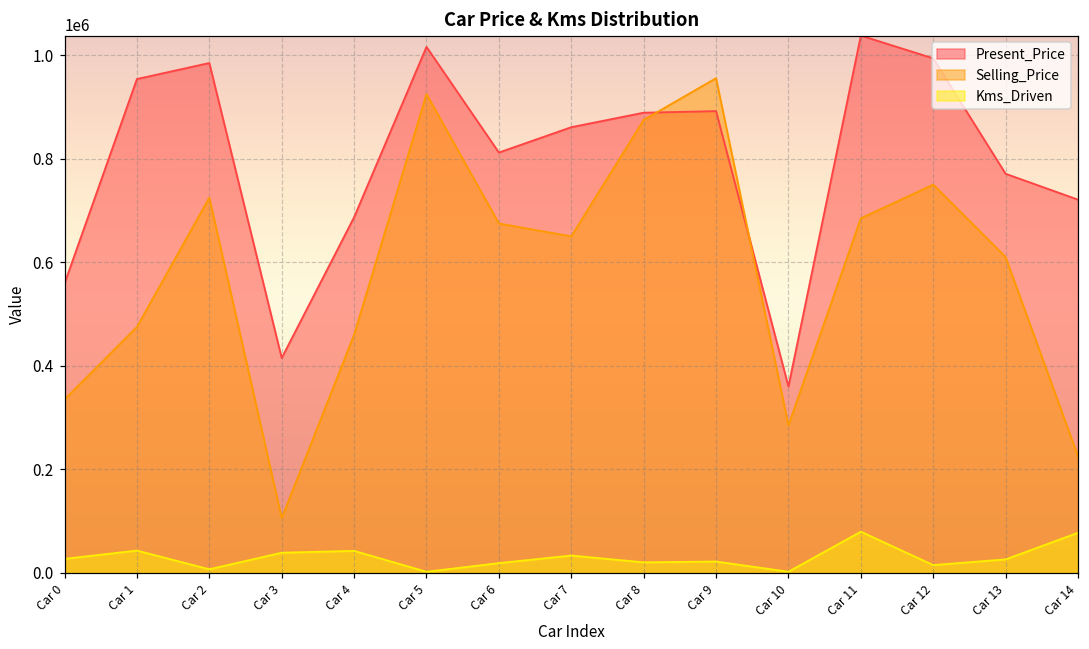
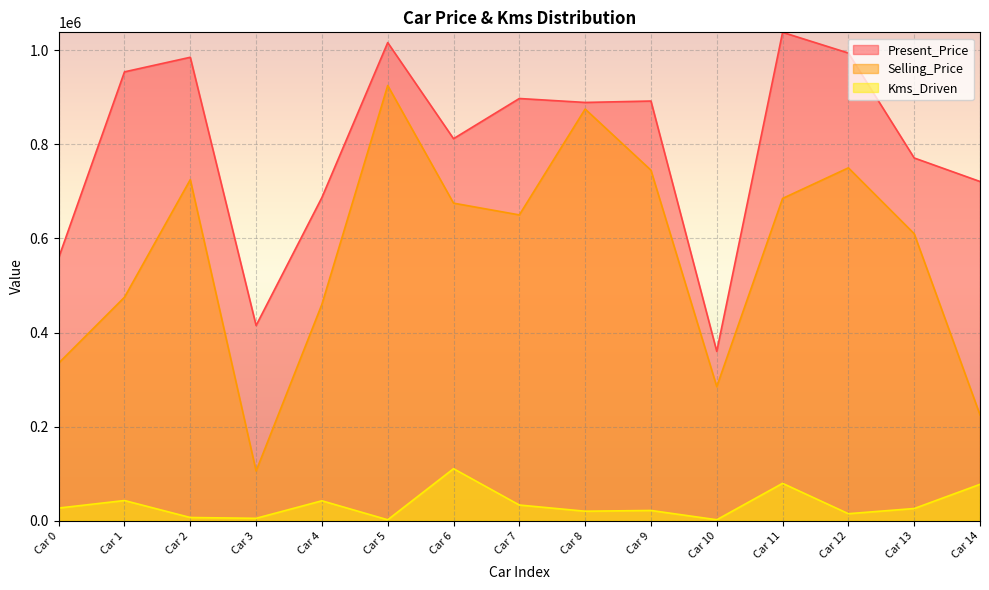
Kms_Driven, Car 3: 40000 -> 10000
Kms_Driven, Car 6: 20000 -> 110000
Present_Price, Car 7: 860000 -> 900000
Selling_Price, Car 9: 960000 -> 750000
